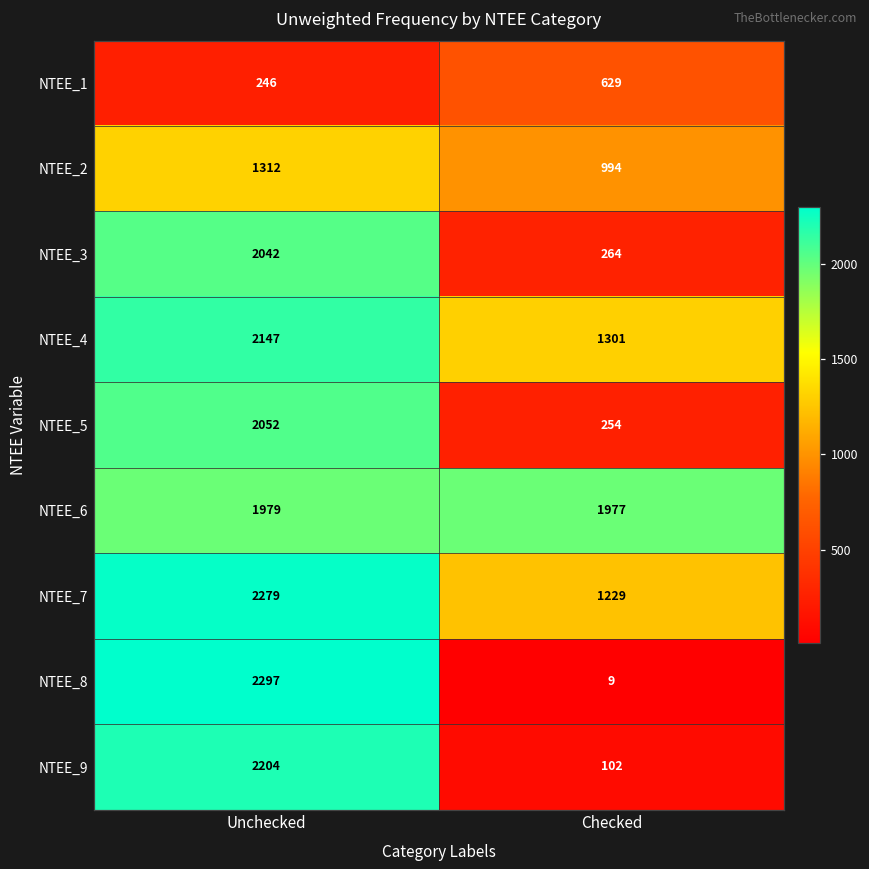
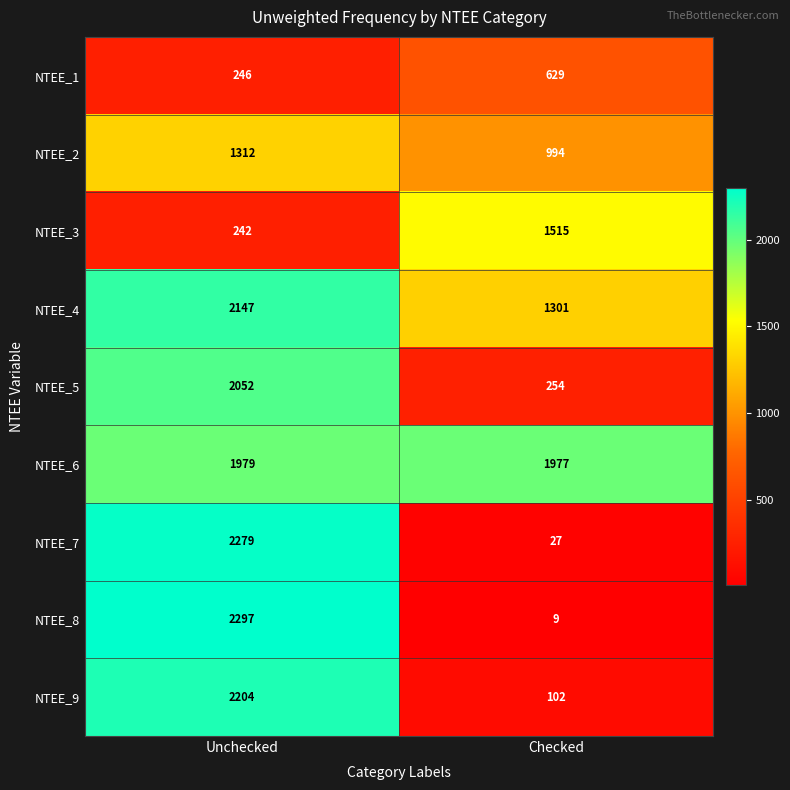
NTEE_3, Unchecked: 2042 -> 242
NTEE_3, Checked: 264 -> 1515
NTEE_7, Checked: 1229 -> 27
